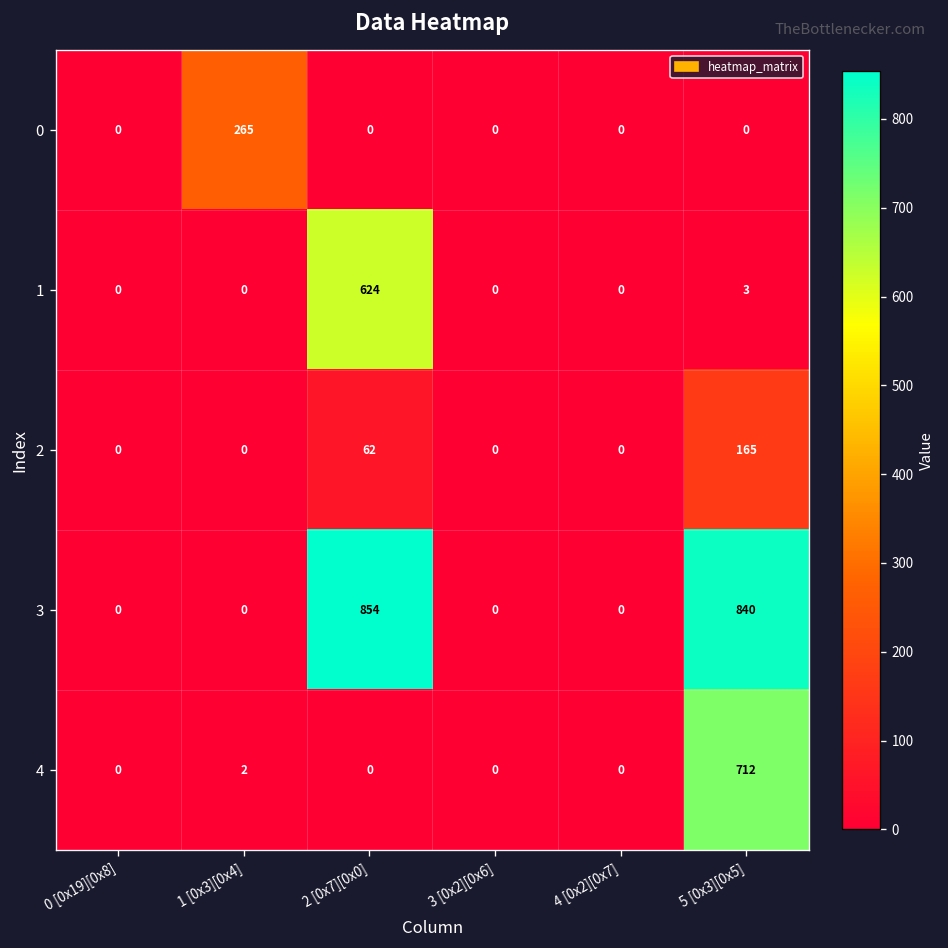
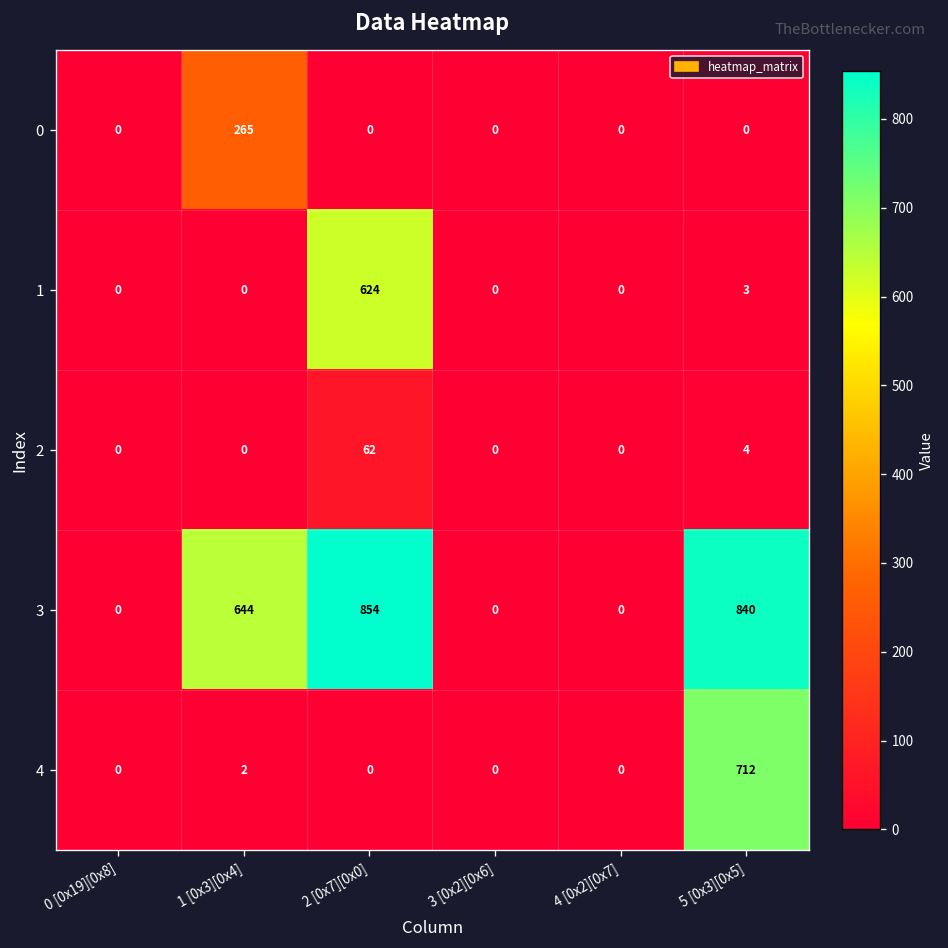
2, 5 [0x3][0x5]: 165 -> 4
3, 1 [0x3][0x4]: 0 -> 644
